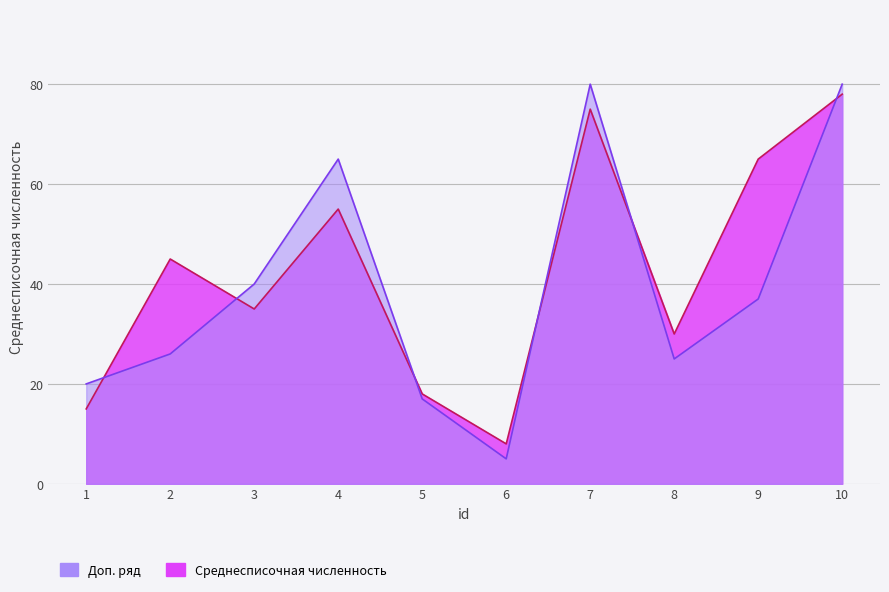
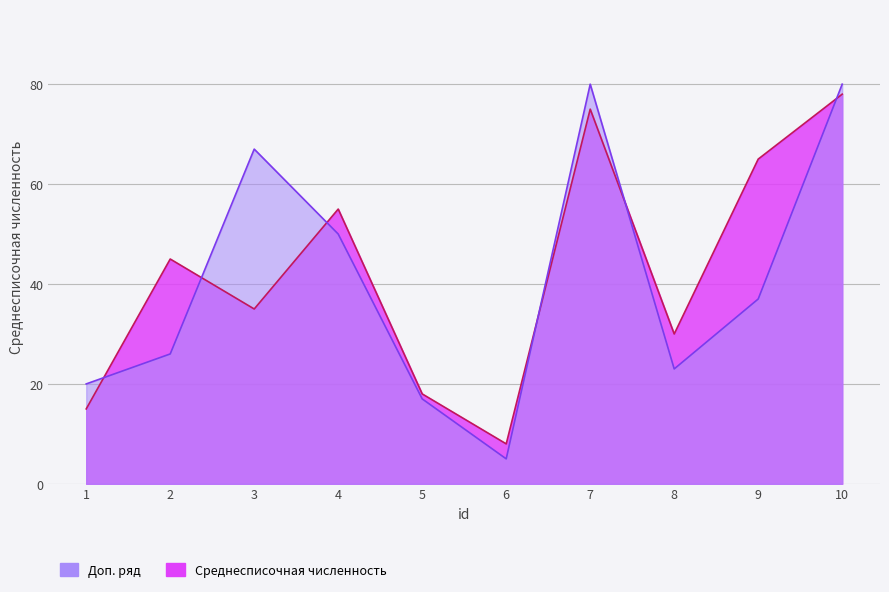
Доп. ряд, 3: 40 -> 67
Доп. ряд, 4: 65 -> 50
Доп. ряд, 8: 25 -> 23
